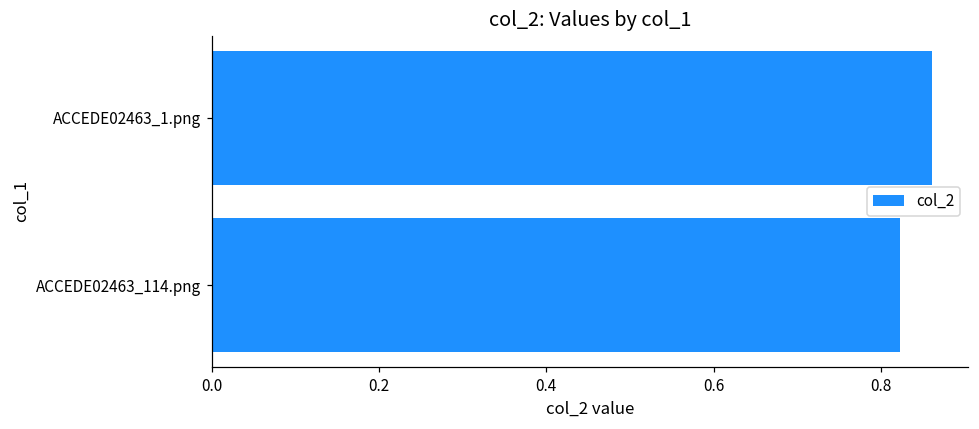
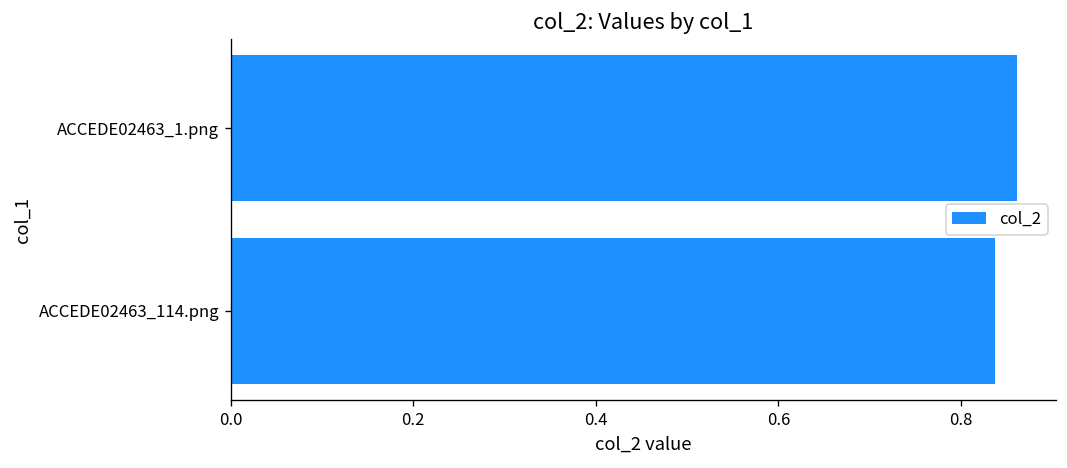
ACCEDE02463_114.png: 0.82 -> 0.84
